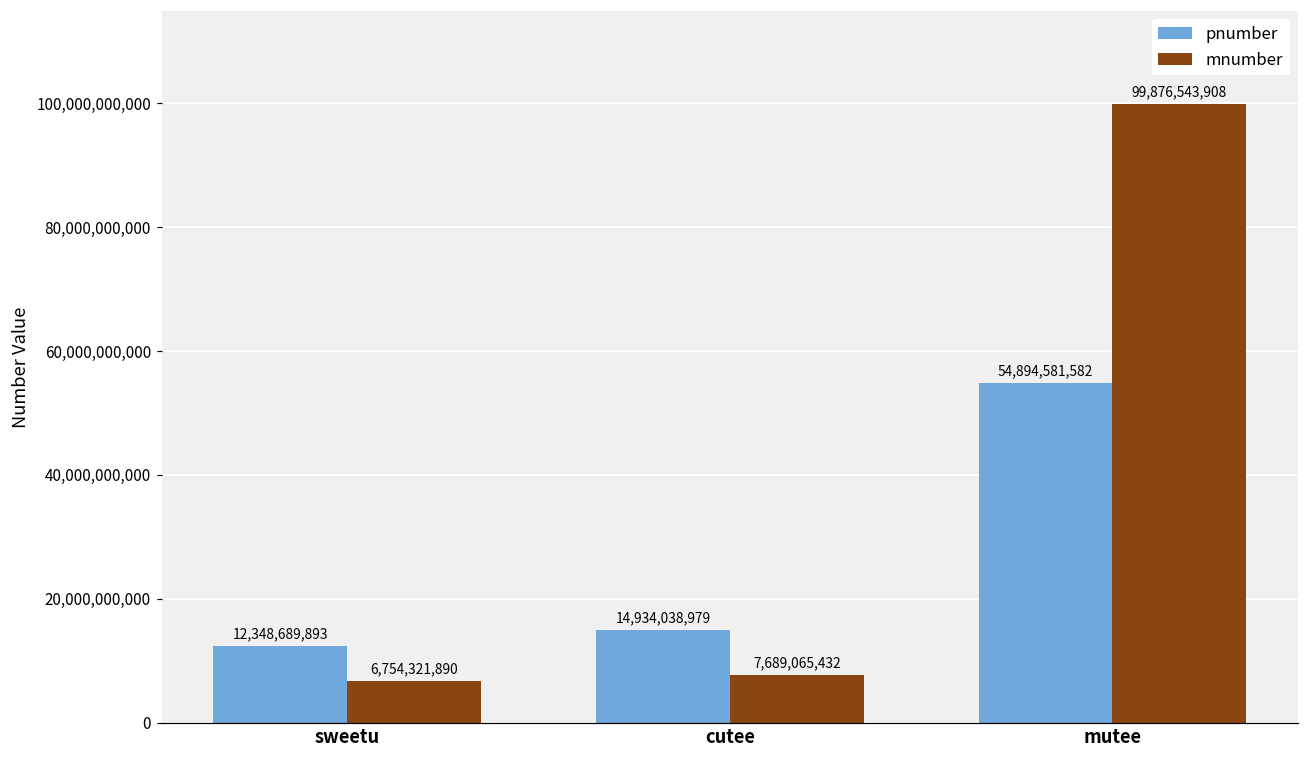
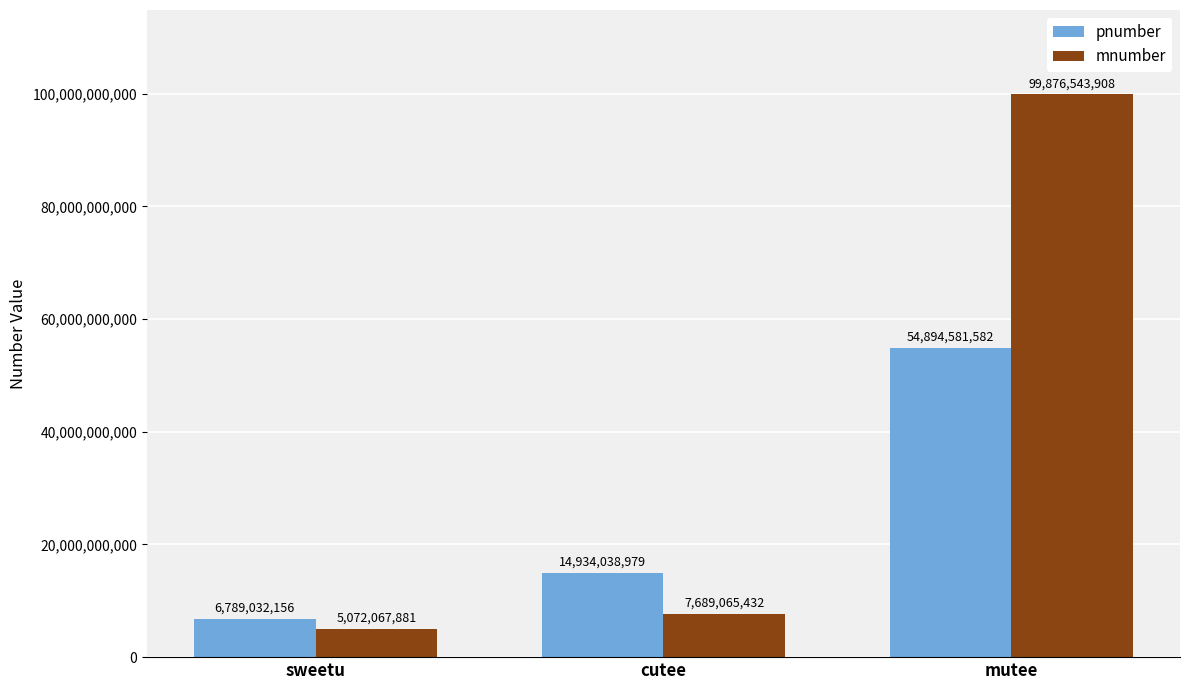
pnumber, sweetu: 12,348,689,893 -> 6,789,032,156
mnumber, sweetu: 6,754,321,890 -> 5,072,067,881
